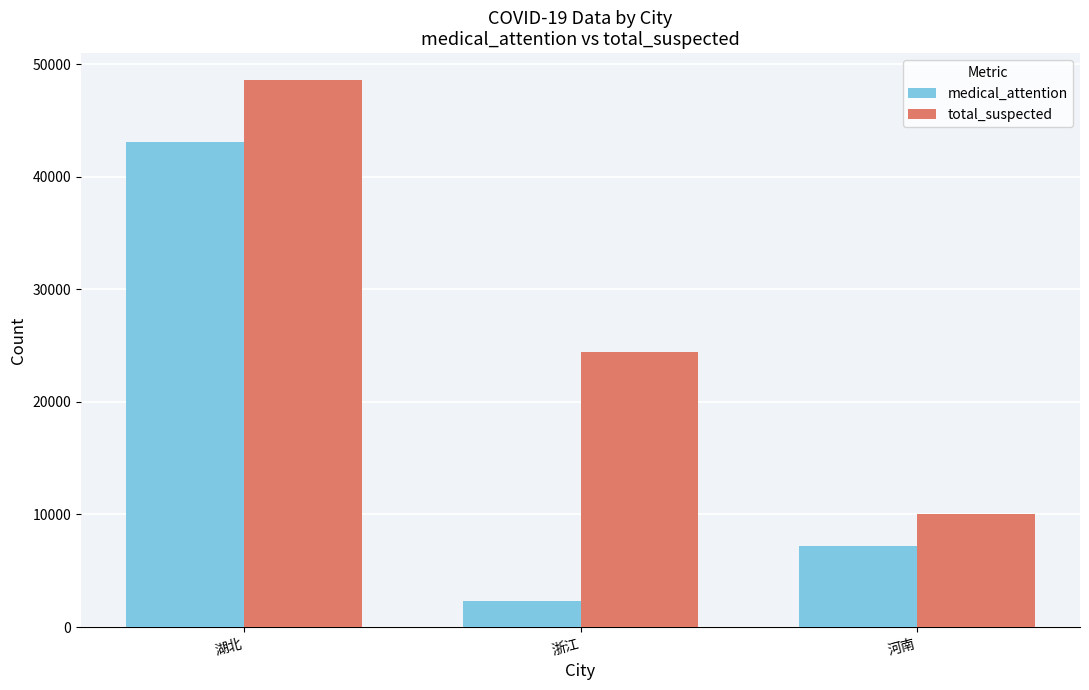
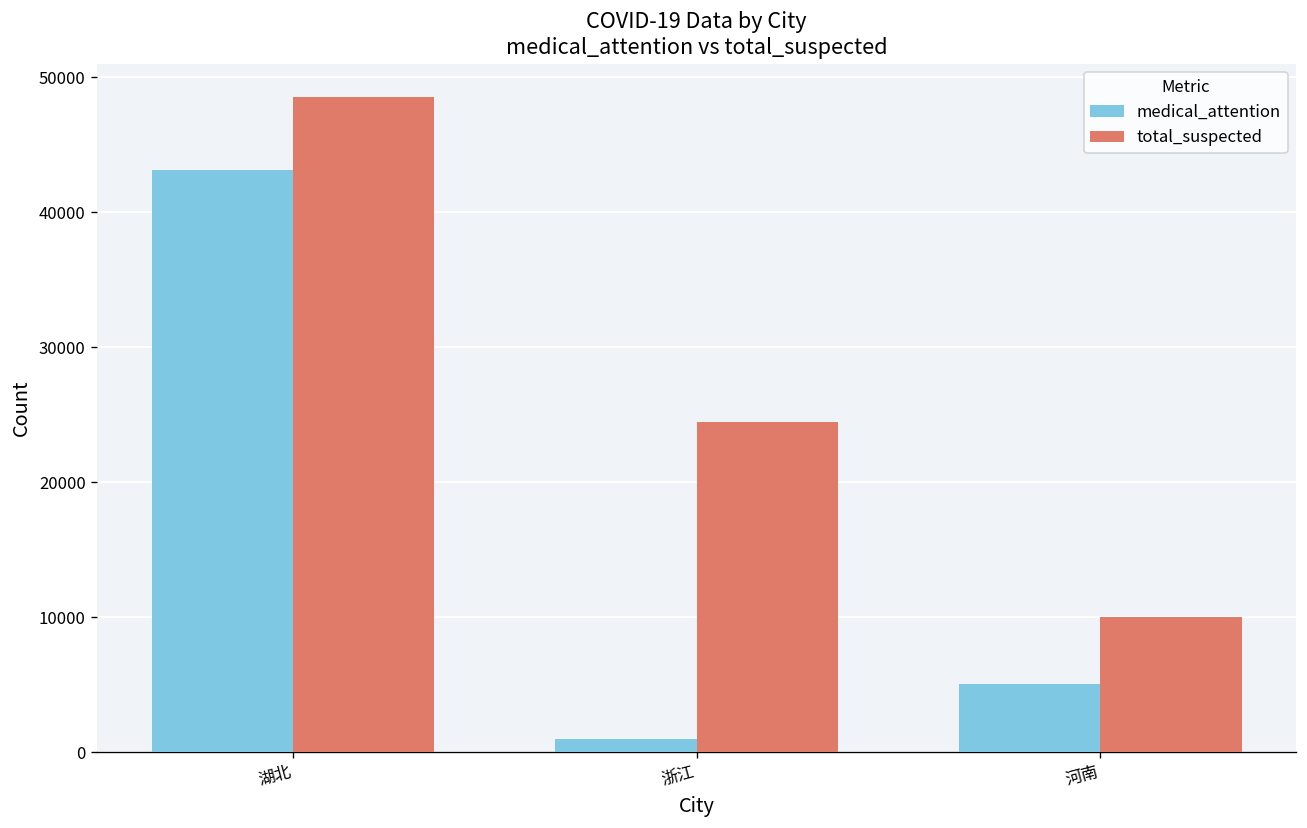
medical_attention, 浙江: 2300 -> 1000
medical_attention, 河南: 7200 -> 5000
